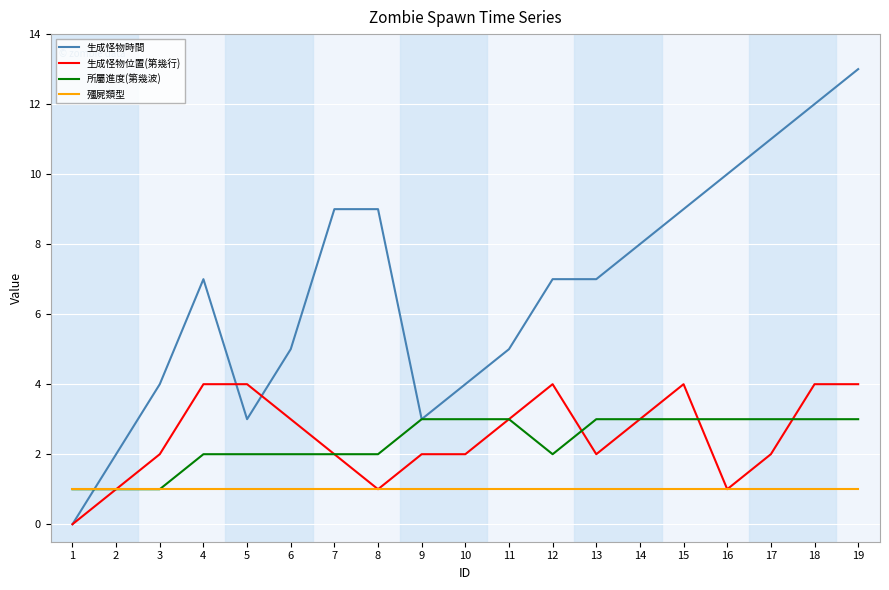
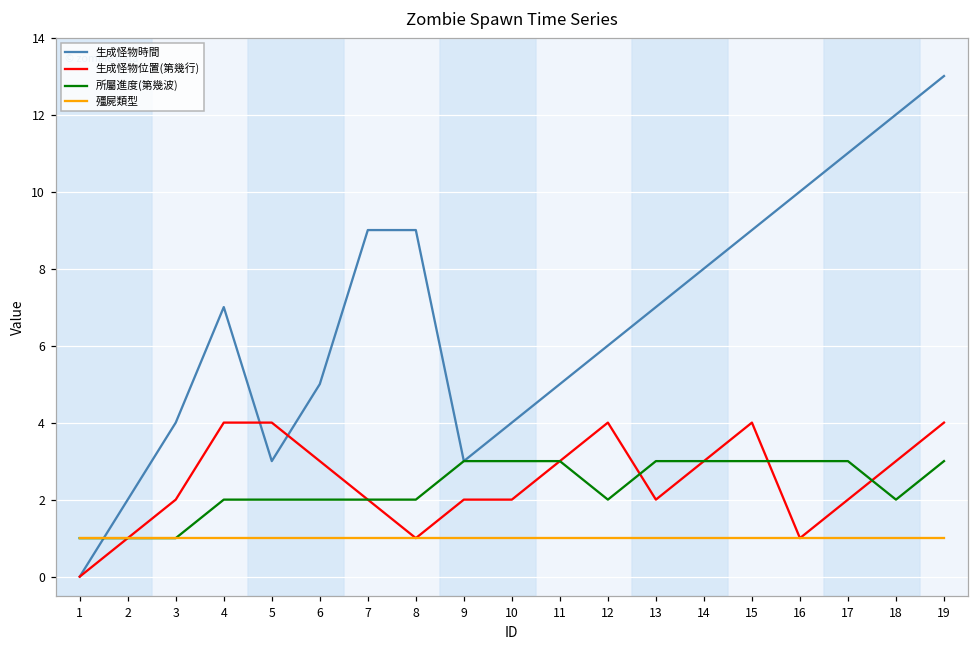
生成怪物時間, 12: 7 -> 6
生成怪物位置(第幾行), 18: 4 -> 3
所屬進度(第幾波), 18: 3 -> 2
